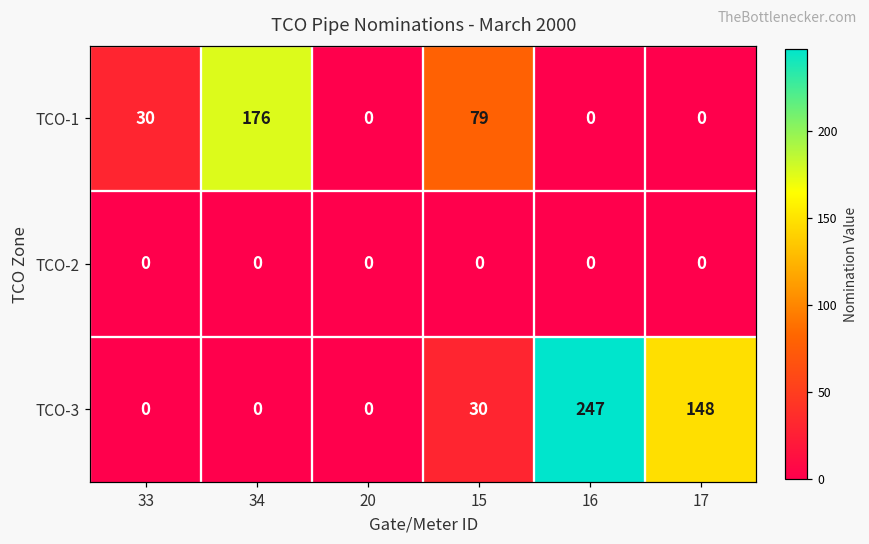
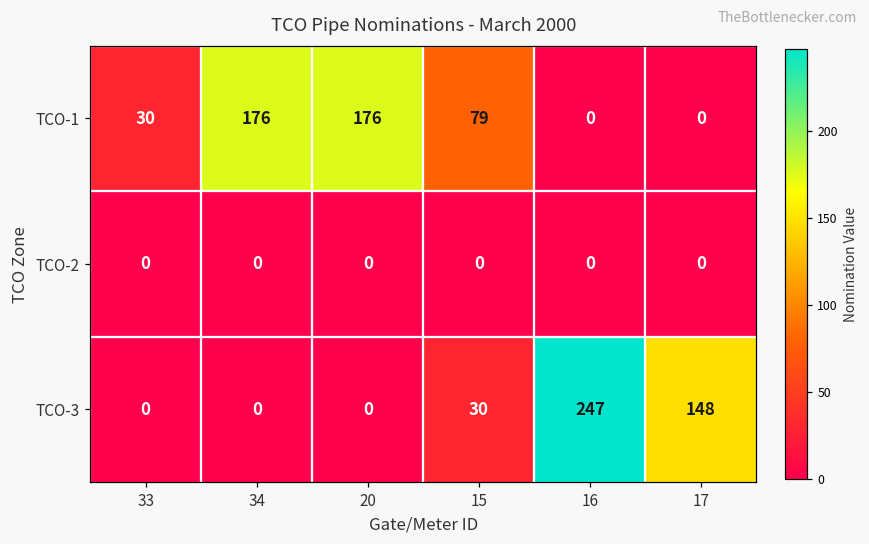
TCO-1, 20: 0 -> 176
